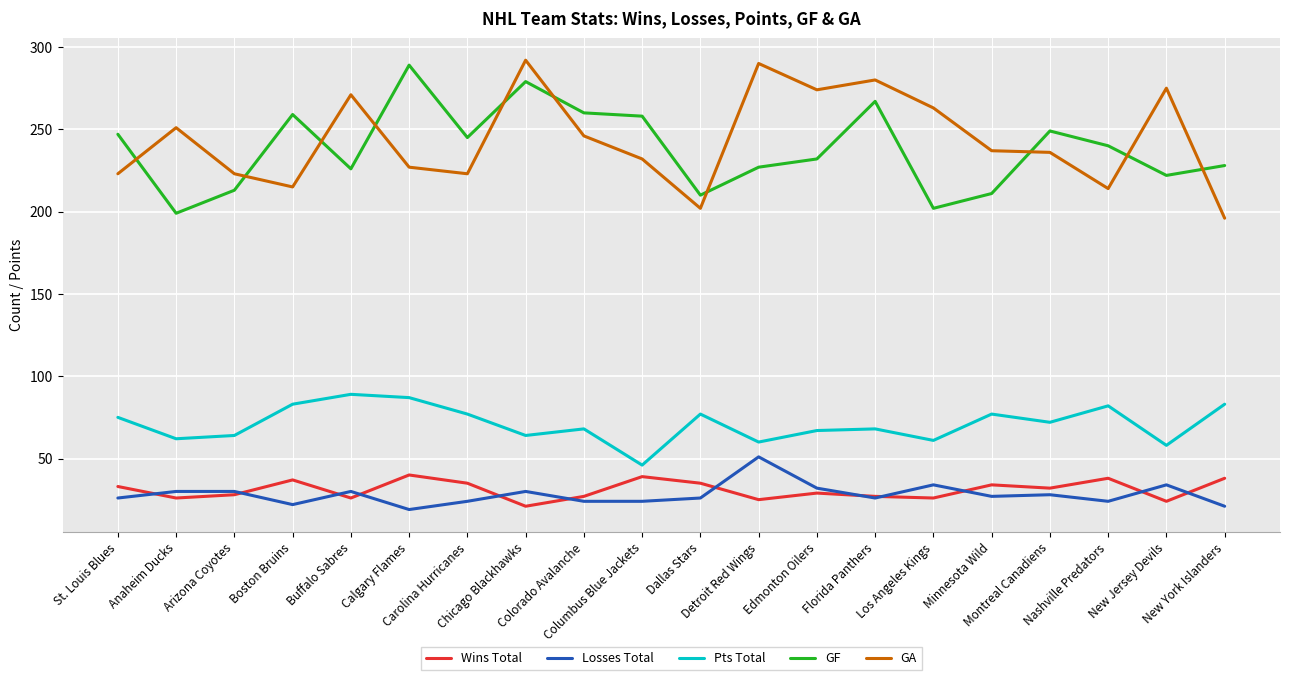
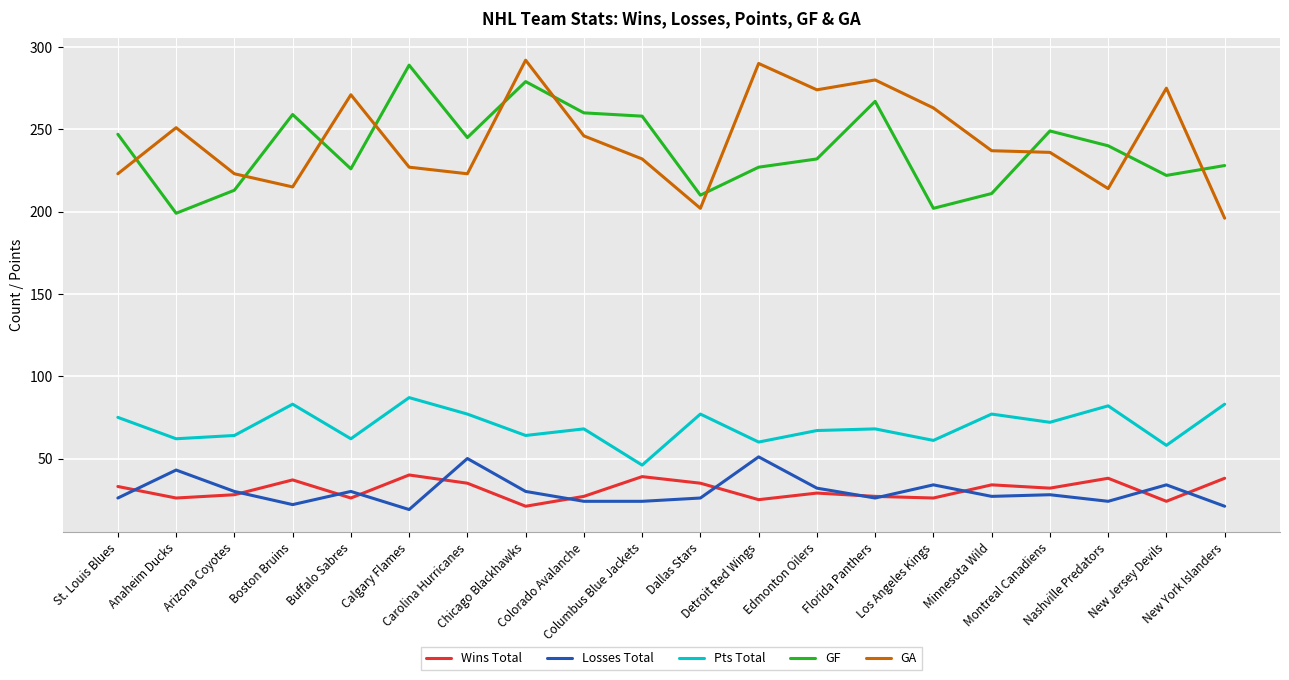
Losses Total, Anaheim Ducks: 30 -> 43
Pts Total, Buffalo Sabres: 89 -> 62
Losses Total, Carolina Hurricanes: 24 -> 50
